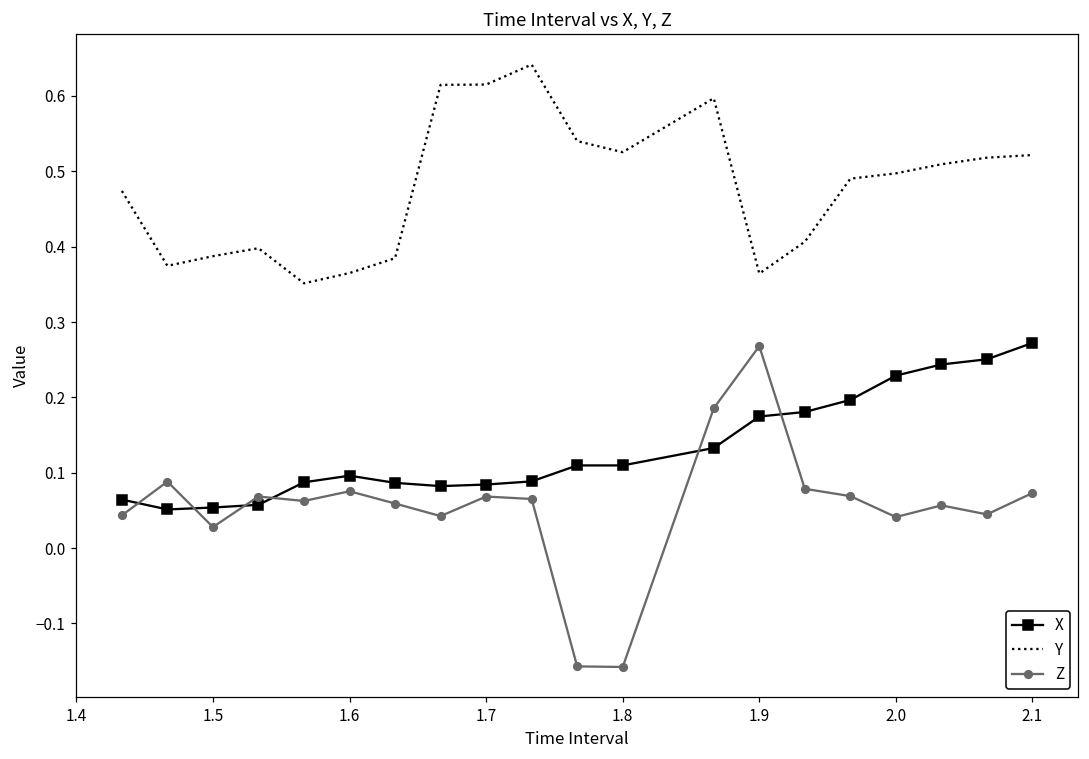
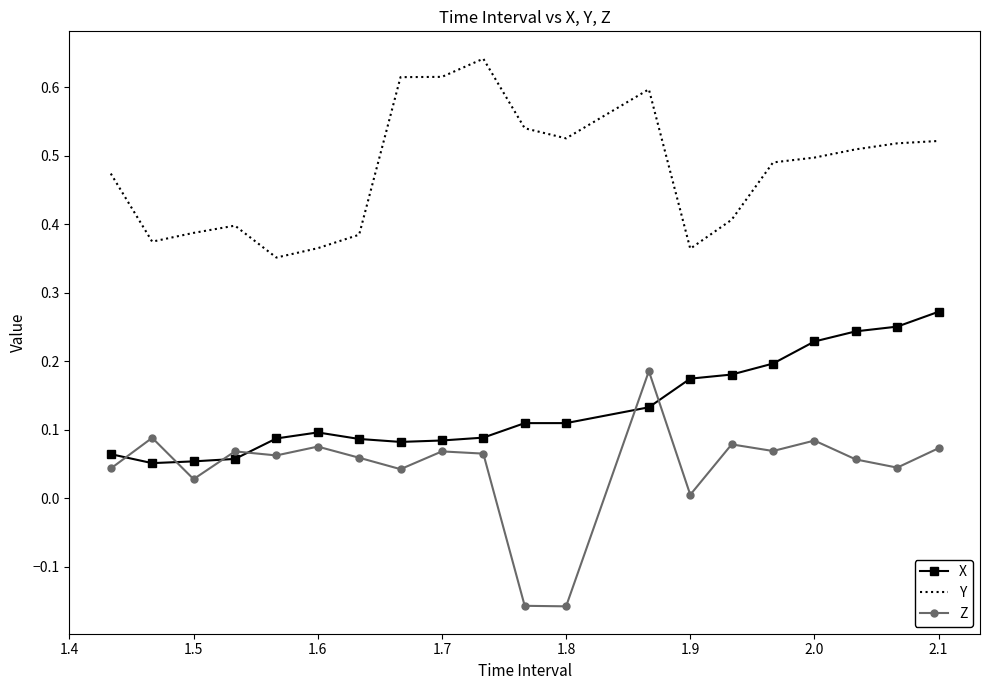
Z, 1.9: 0.27 -> 0.01
Z, 2.0: 0.04 -> 0.08
